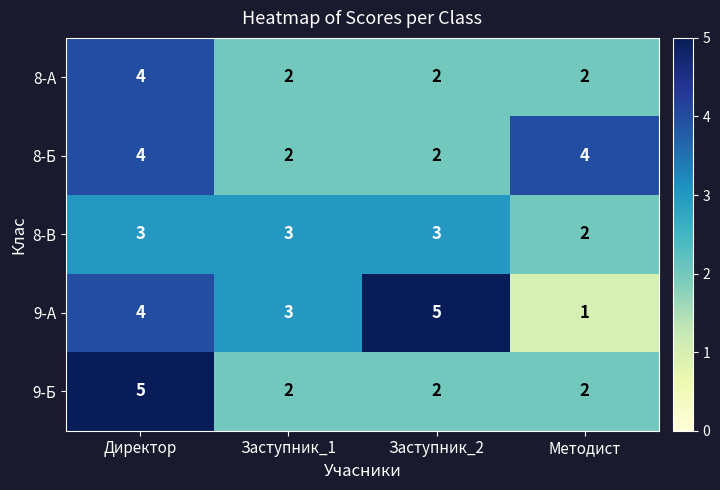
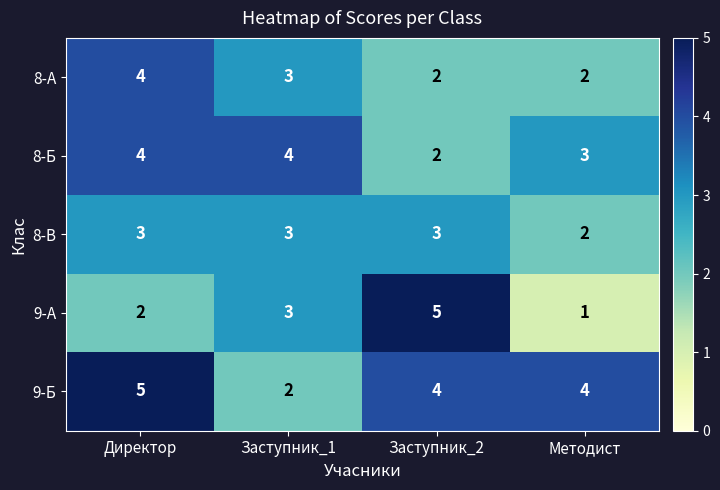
8-А, Заступник_1: 2 -> 3
8-Б, Заступник_1: 2 -> 4
8-Б, Методист: 4 -> 3
9-А, Директор: 4 -> 2
9-Б, Заступник_2: 2 -> 4
9-Б, Методист: 2 -> 4
